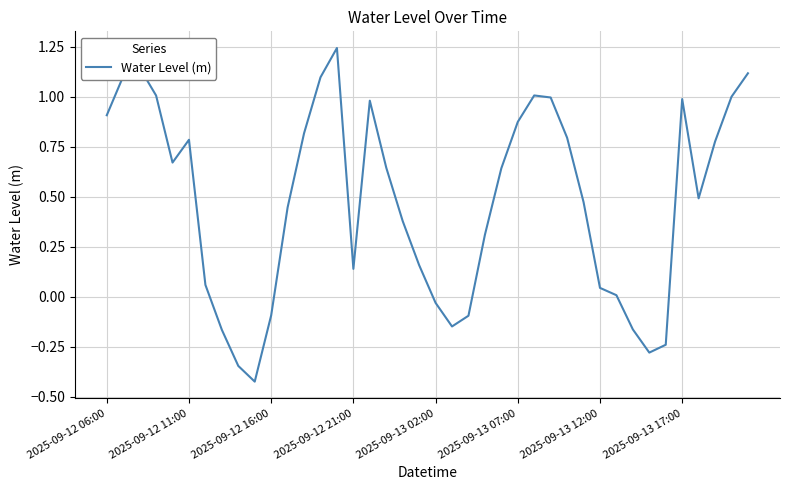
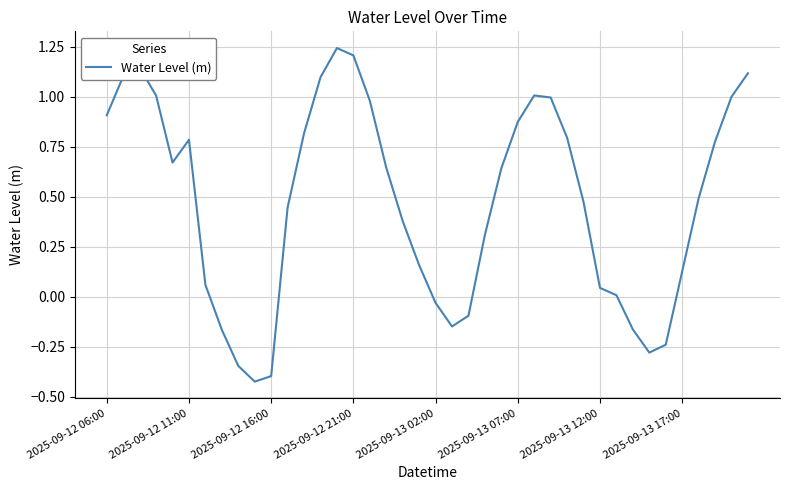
2025-09-12 16:00: -0.09 -> -0.40
2025-09-12 21:00: 0.14 -> 1.21
2025-09-13 17:00: 0.99 -> 0.13
